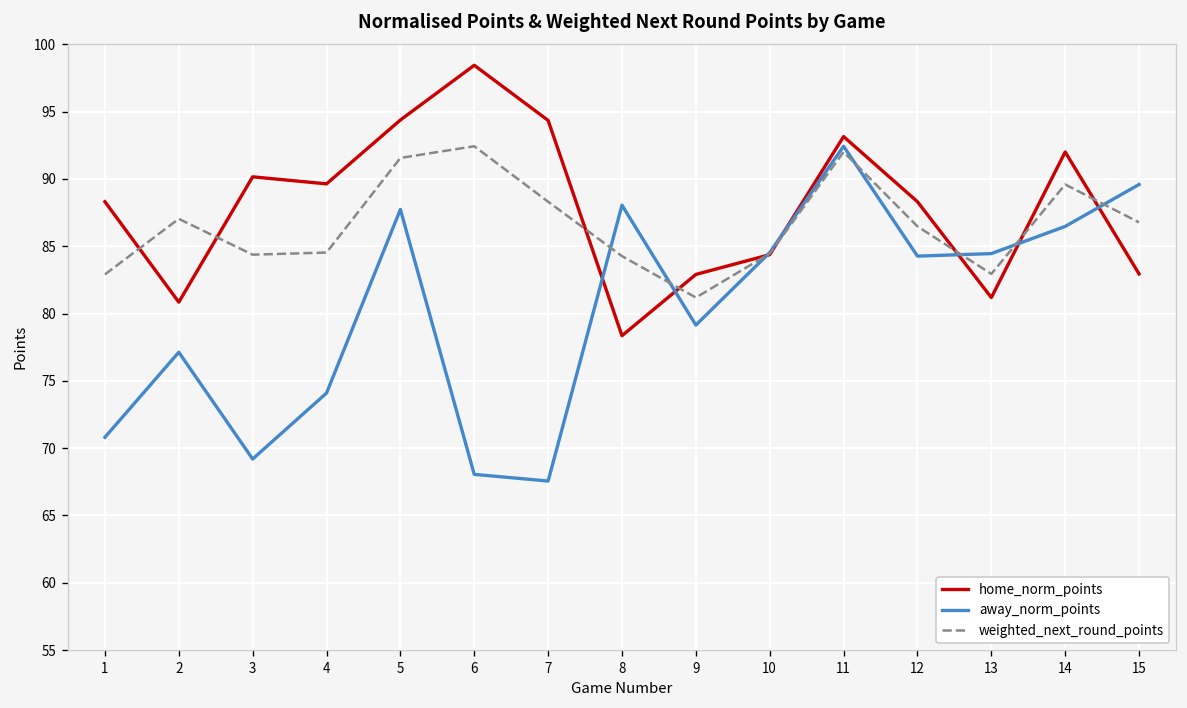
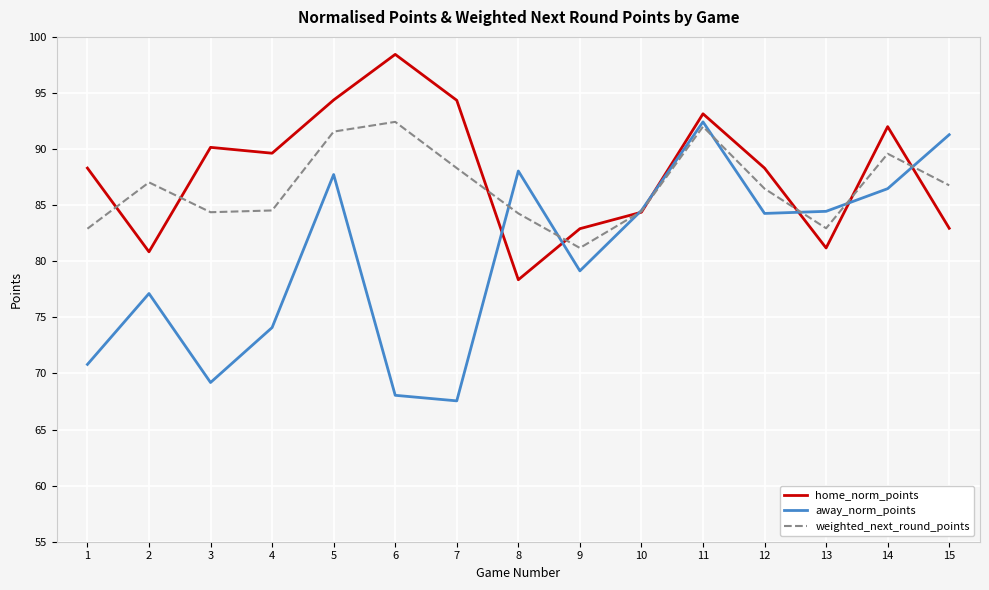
away_norm_points, 15: 89.6 -> 91.3
